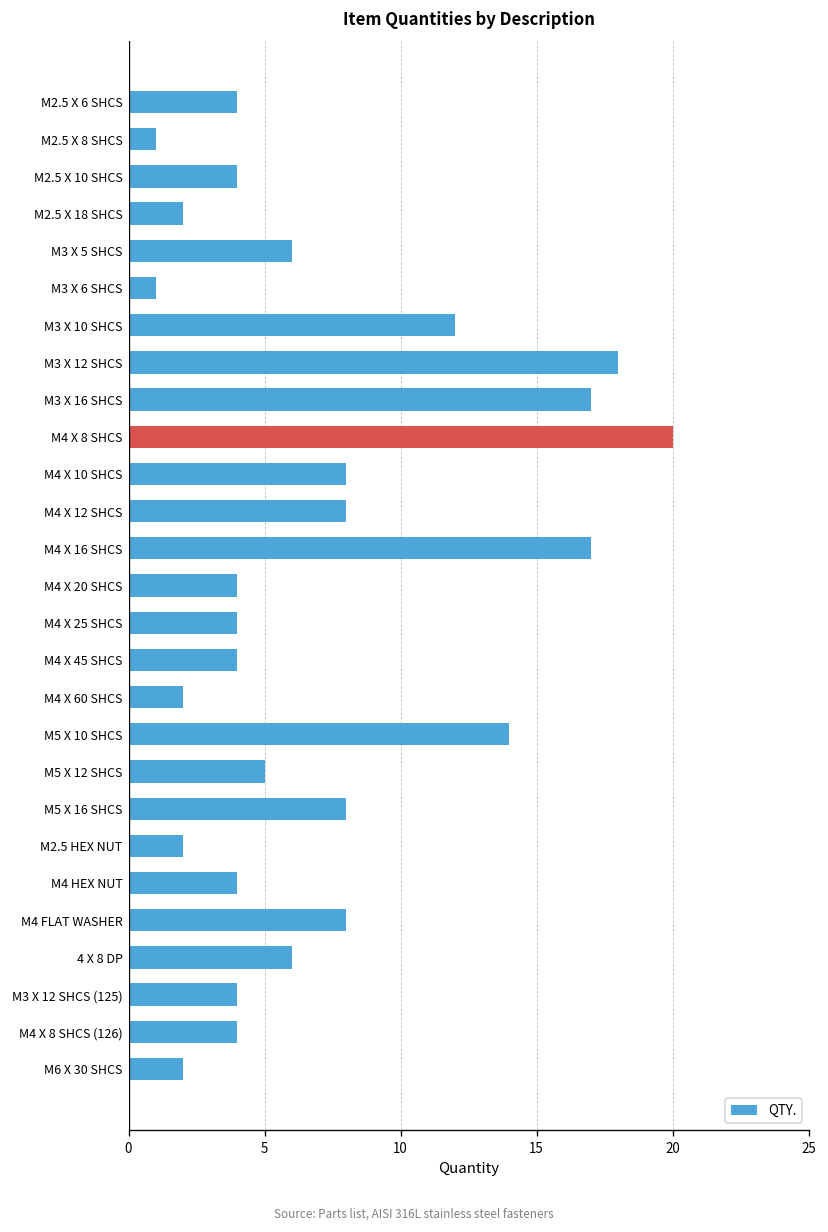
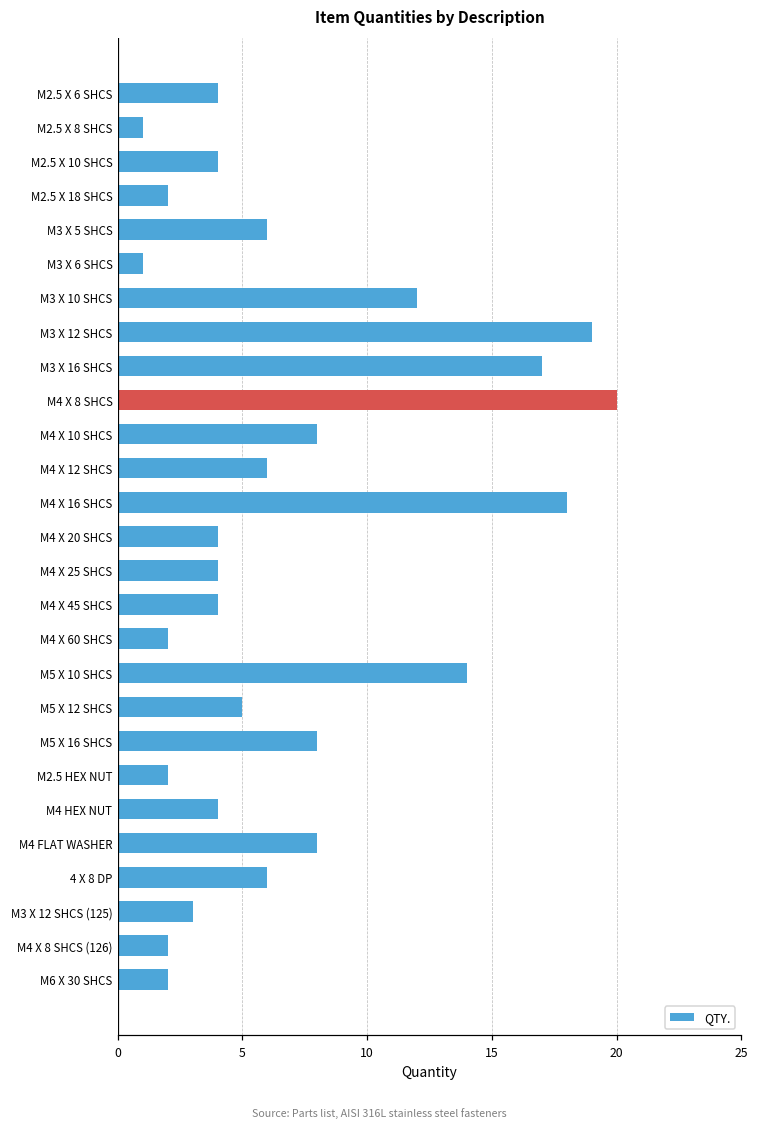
M3 X 12 SHCS: 18 -> 19
M4 X 12 SHCS: 8 -> 6
M4 X 16 SHCS: 17 -> 18
M3 X 12 SHCS (125): 4 -> 3
M4 X 8 SHCS (126): 4 -> 2
